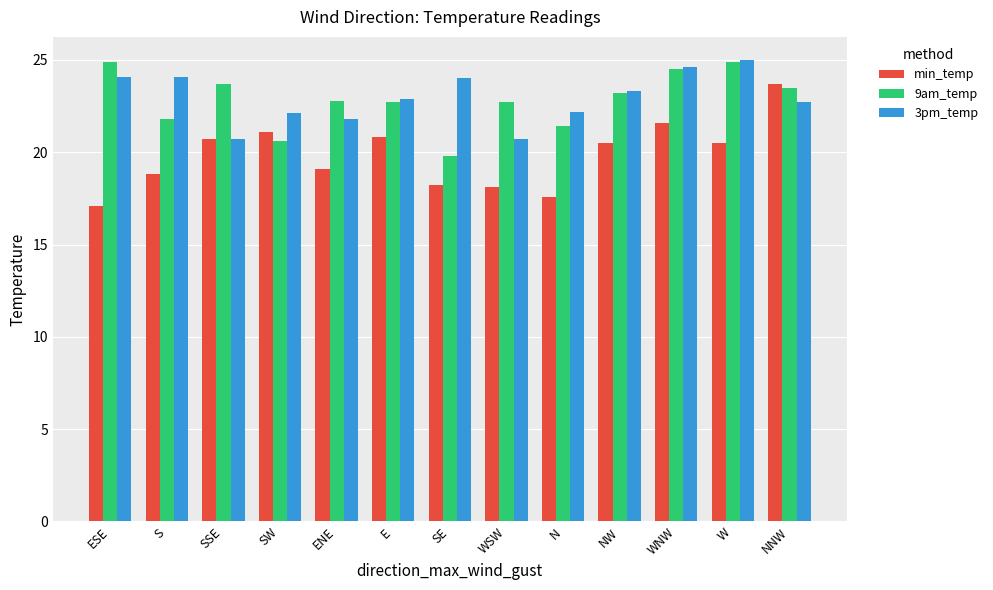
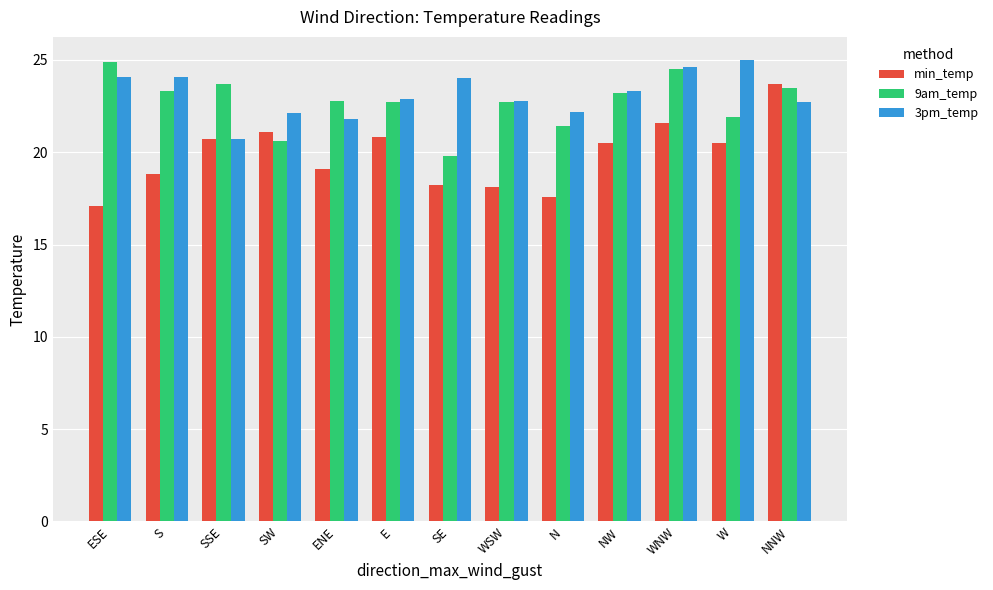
9am_temp, S: 21.8 -> 23.3
3pm_temp, WSW: 20.7 -> 22.8
9am_temp, W: 24.9 -> 21.9
